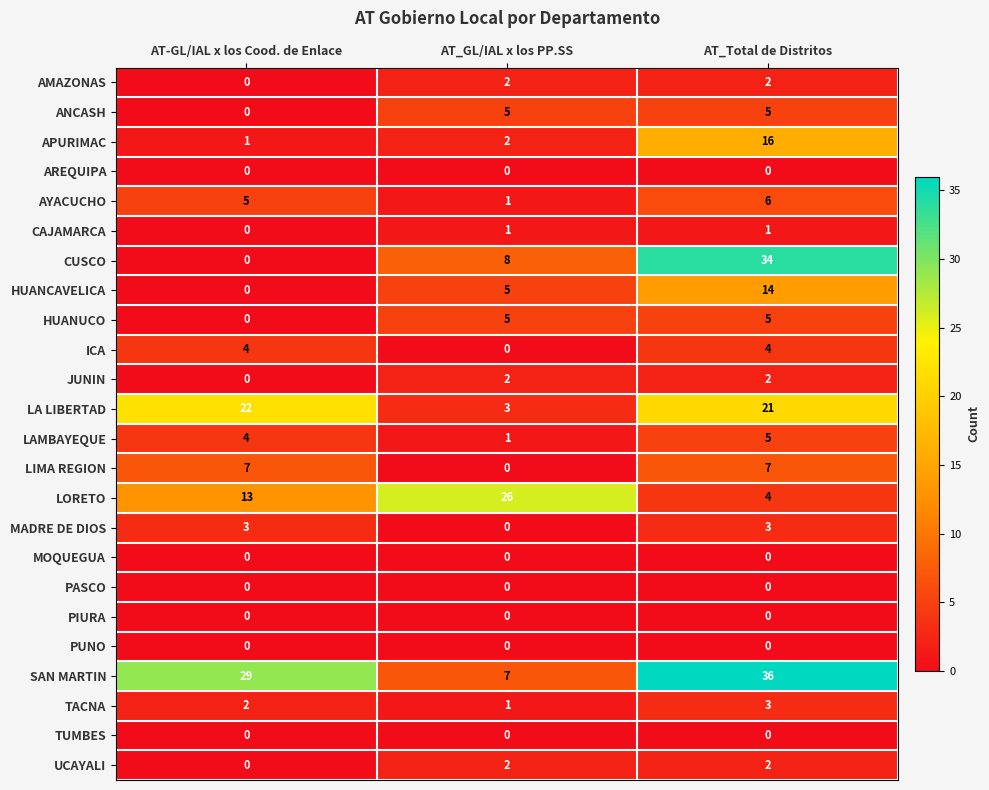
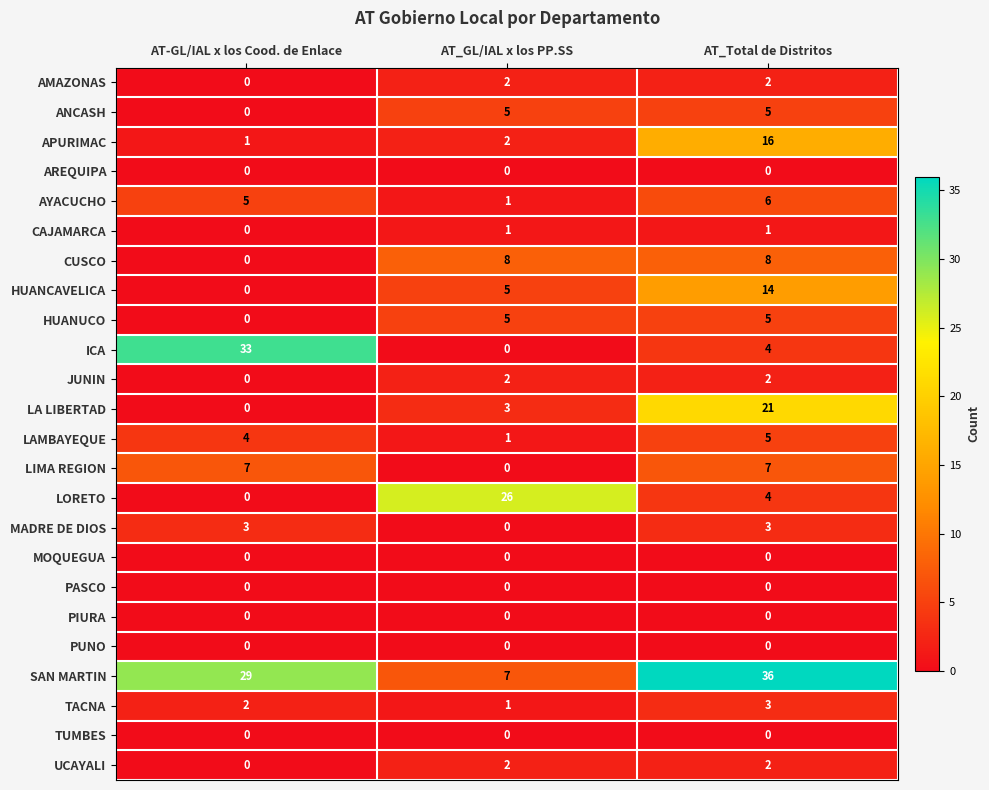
CUSCO, AT_Total de Distritos: 34 -> 8
ICA, AT-GL/IAL x los Cood. de Enlace: 4 -> 33
LA LIBERTAD, AT-GL/IAL x los Cood. de Enlace: 22 -> 0
LORETO, AT-GL/IAL x los Cood. de Enlace: 13 -> 0
